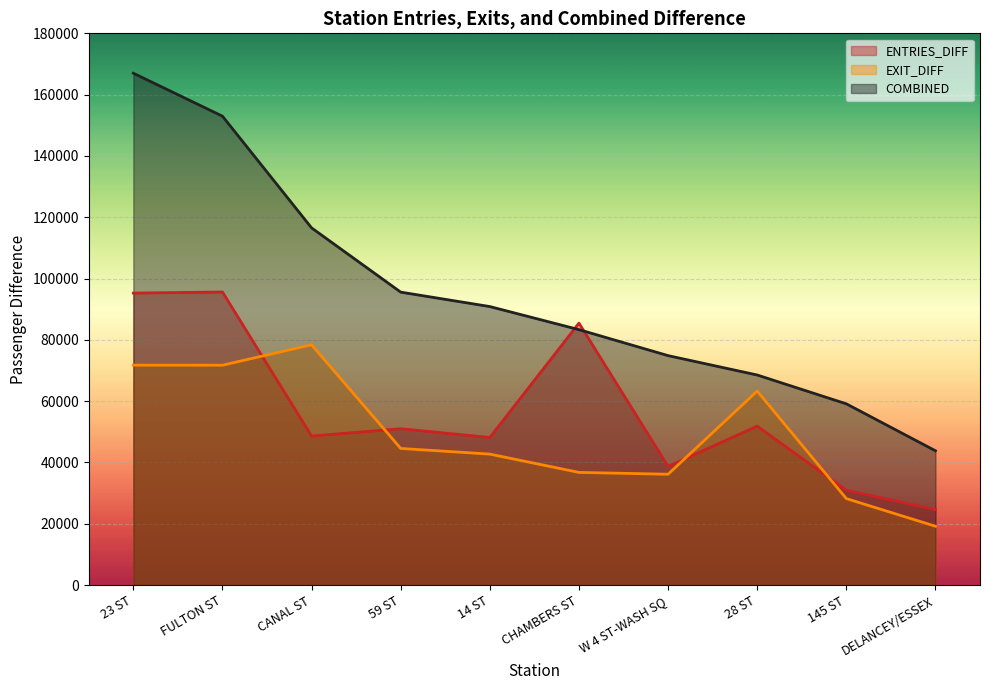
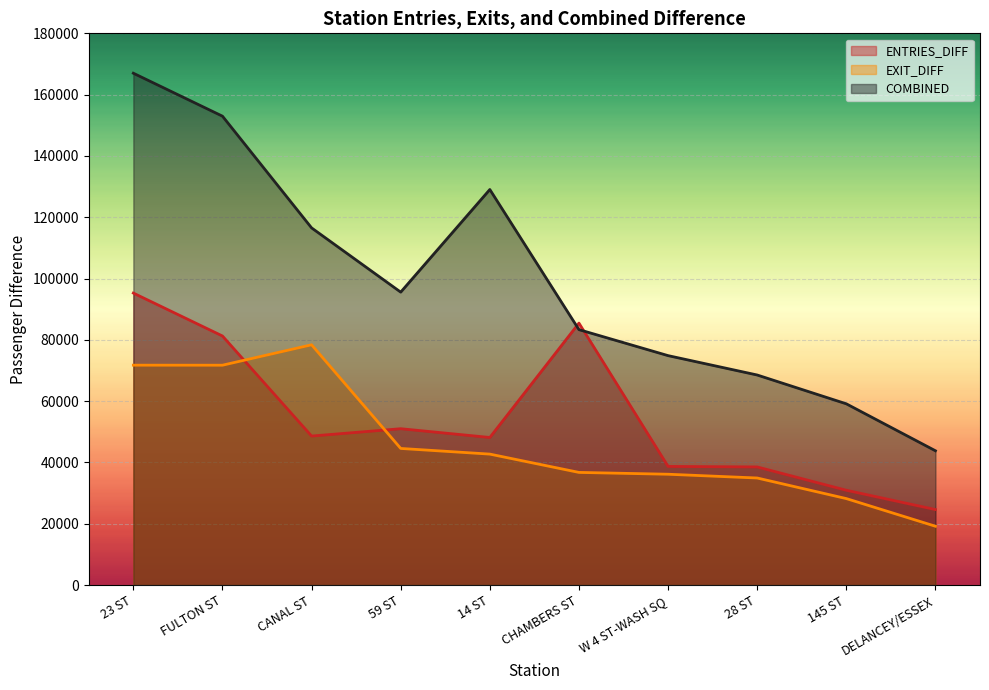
ENTRIES_DIFF, FULTON ST: 96000 -> 81000
COMBINED, 14 ST: 91000 -> 129000
ENTRIES_DIFF, 28 ST: 52000 -> 39000
EXIT_DIFF, 28 ST: 63000 -> 35000
